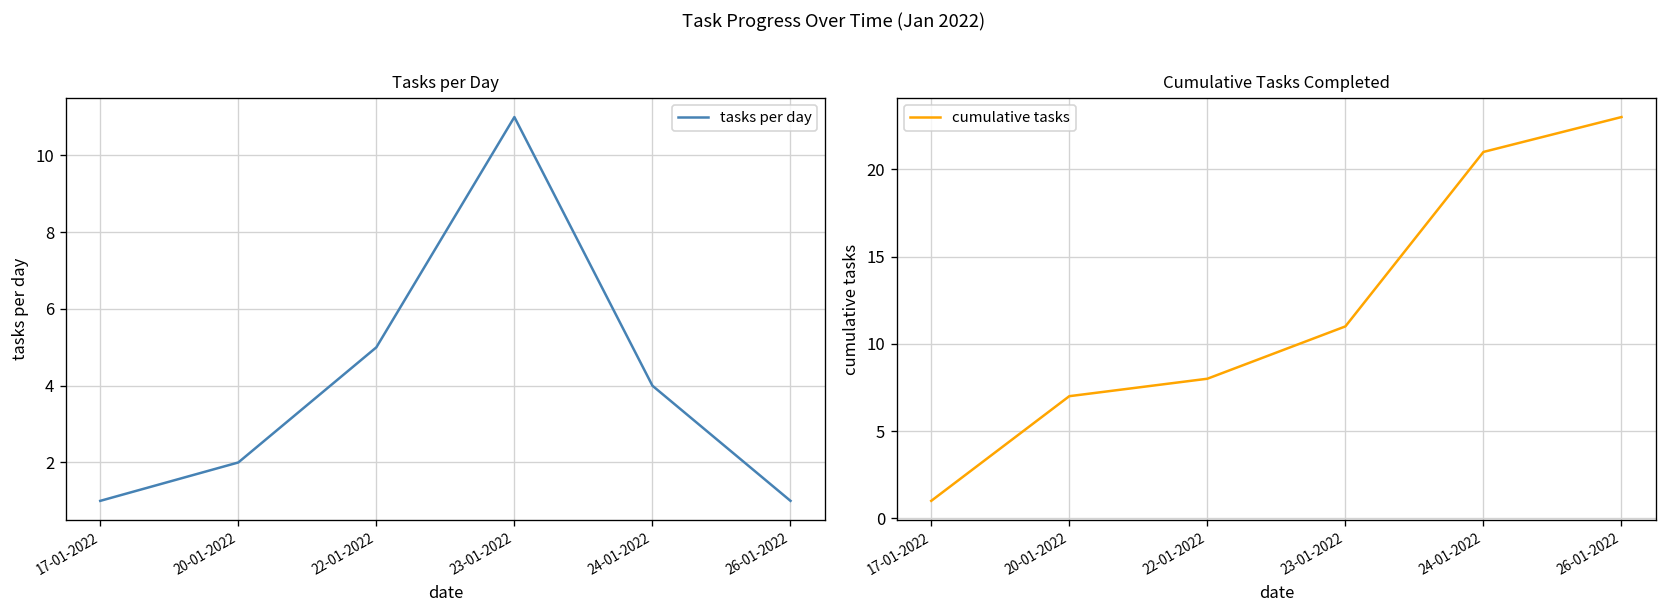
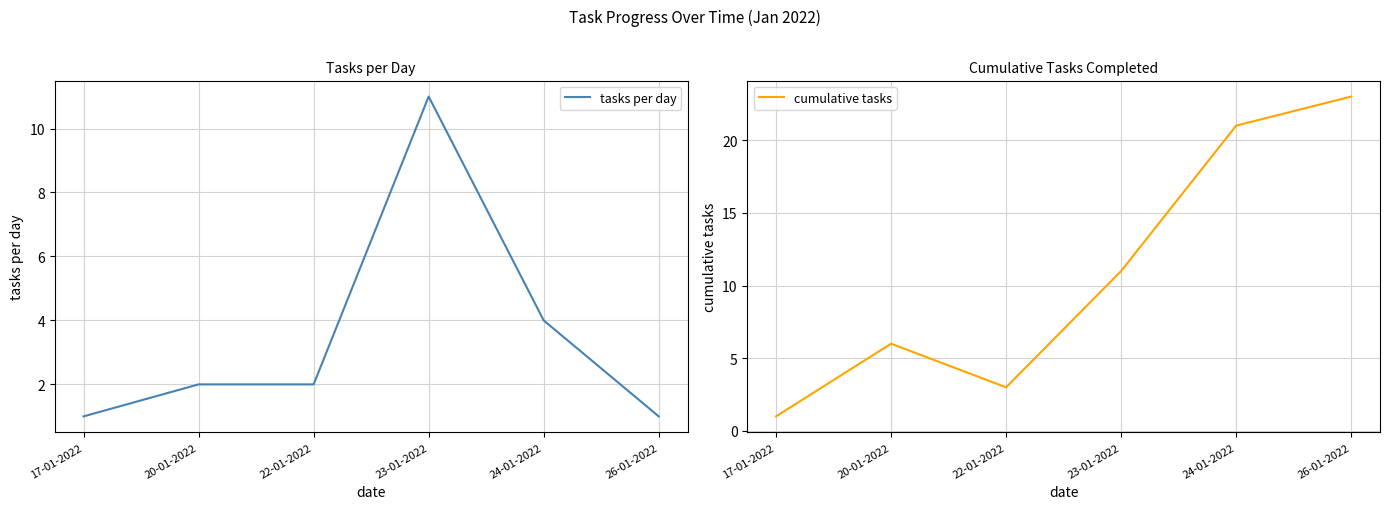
Tasks per Day, 22-01-2022: 5 -> 2
Cumulative Tasks Completed, 20-01-2022: 7 -> 6
Cumulative Tasks Completed, 22-01-2022: 8 -> 3
